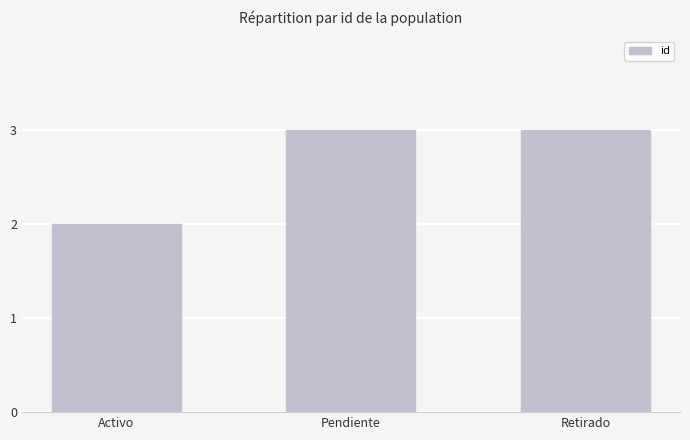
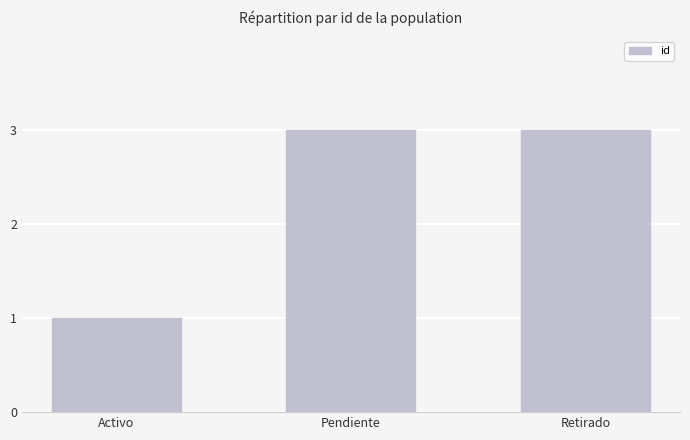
Activo: 2 -> 1
